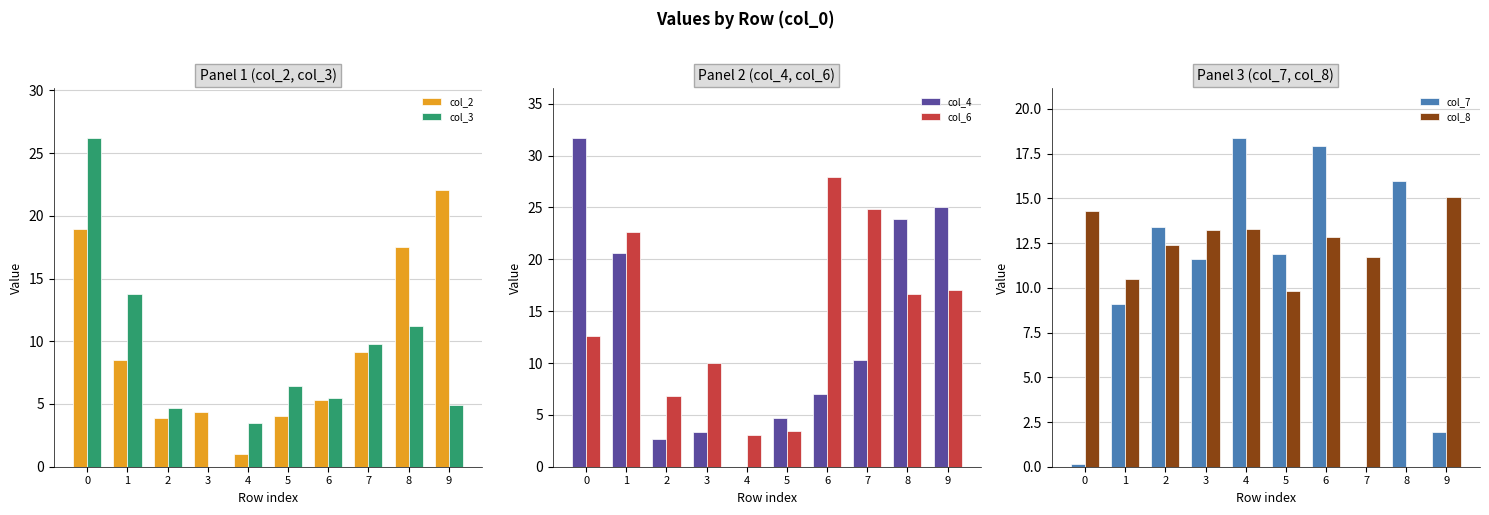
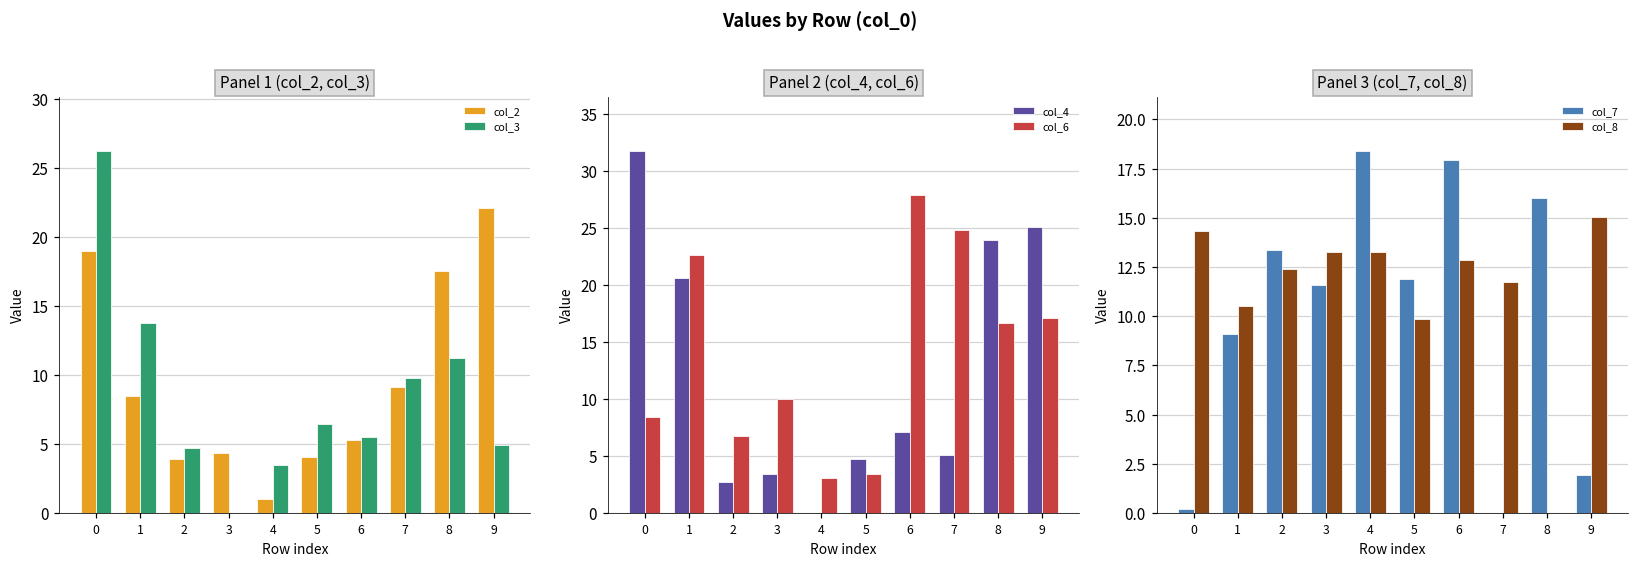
Panel 2 (col_4, col_6), col_6, 0: 12.6 -> 8.4
Panel 2 (col_4, col_6), col_4, 7: 10.3 -> 5.1
